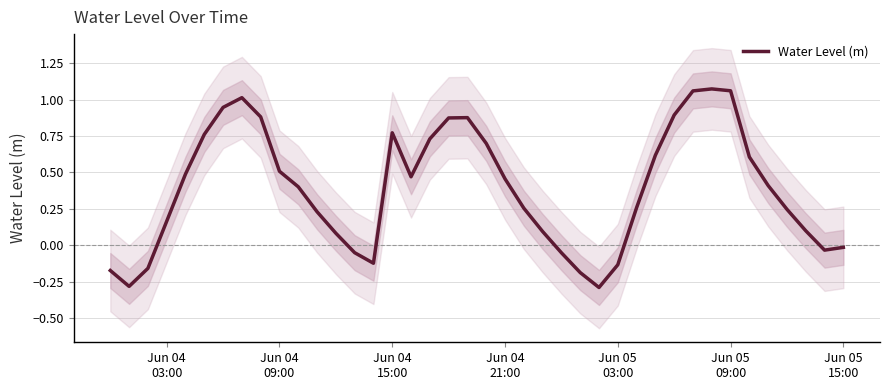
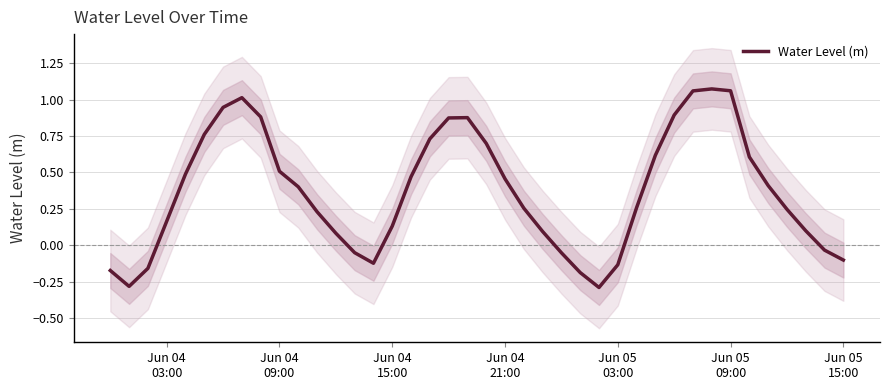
Water Level (m), Jun 04 15:00: 0.77 -> 0.13
Water Level (m), Jun 05 15:00: -0.01 -> -0.10
